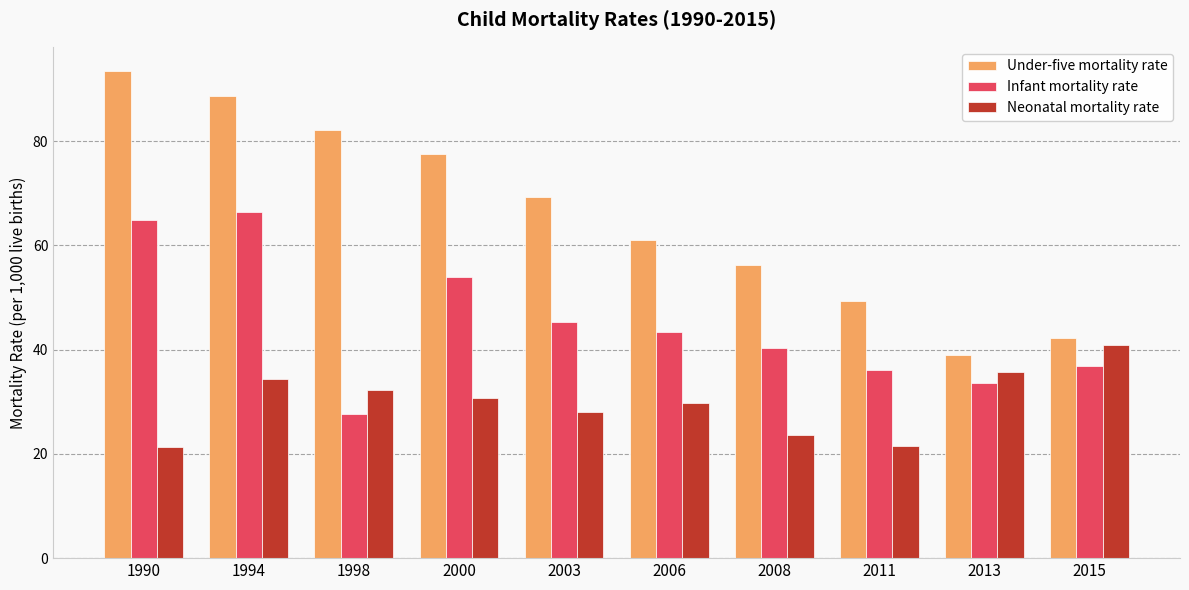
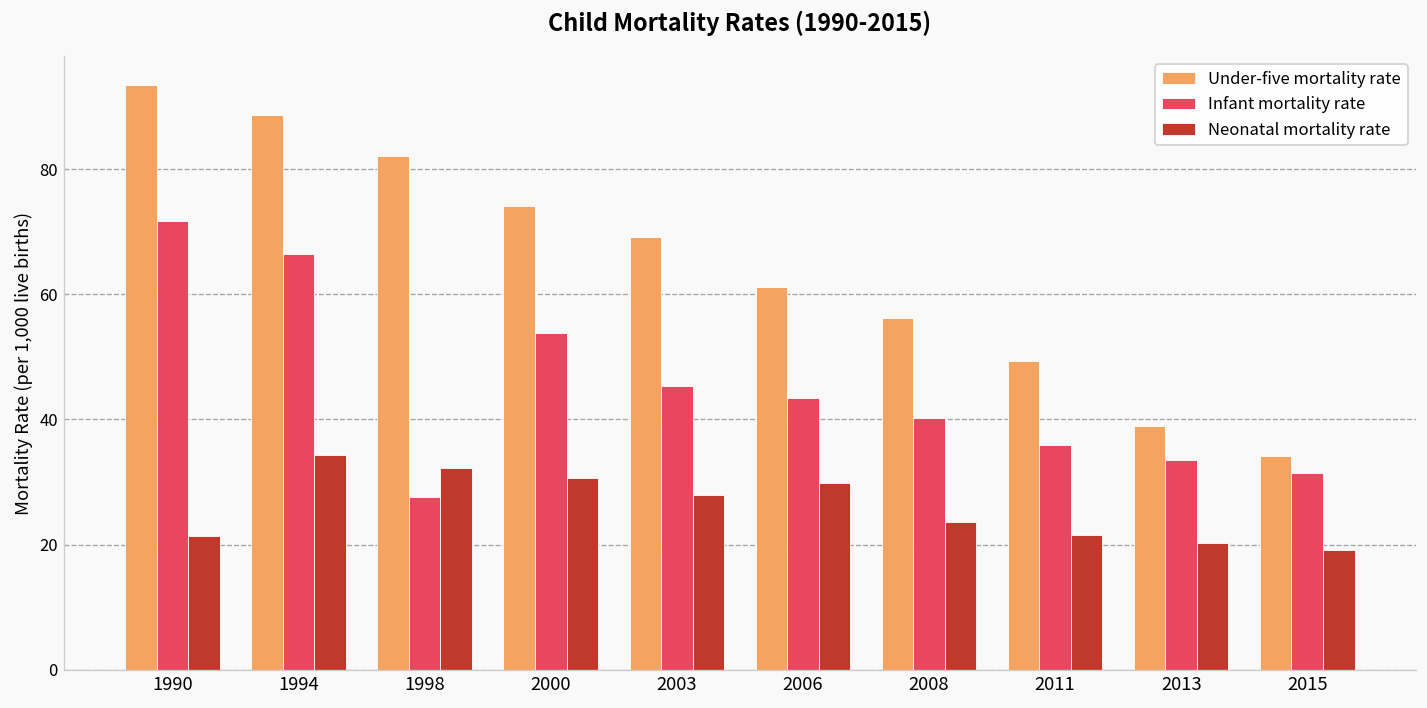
Infant mortality rate, 1990: 65 -> 72
Under-five mortality rate, 2000: 78 -> 74
Neonatal mortality rate, 2013: 36 -> 20
Under-five mortality rate, 2015: 42 -> 34
Infant mortality rate, 2015: 37 -> 31
Neonatal mortality rate, 2015: 41 -> 19
